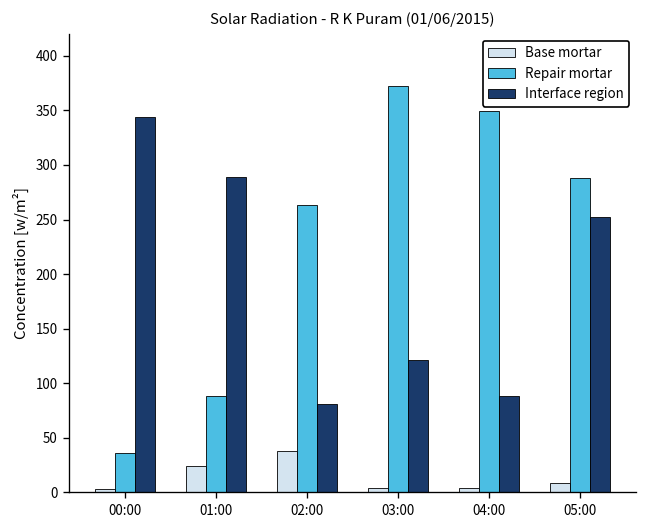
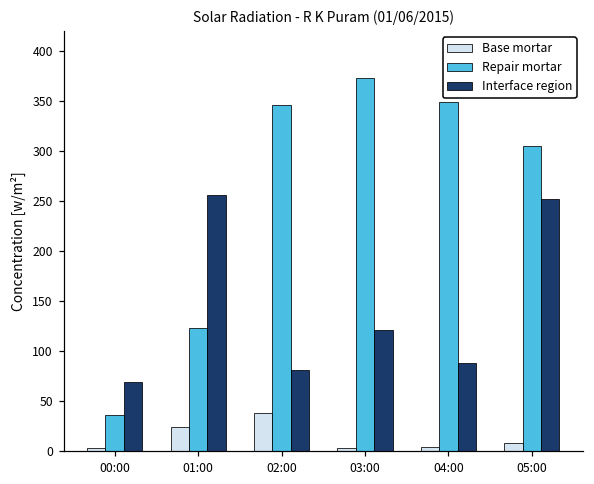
Interface region, 00:00: 340 -> 70
Repair mortar, 01:00: 90 -> 120
Interface region, 01:00: 290 -> 260
Repair mortar, 02:00: 260 -> 350
Repair mortar, 05:00: 290 -> 310
